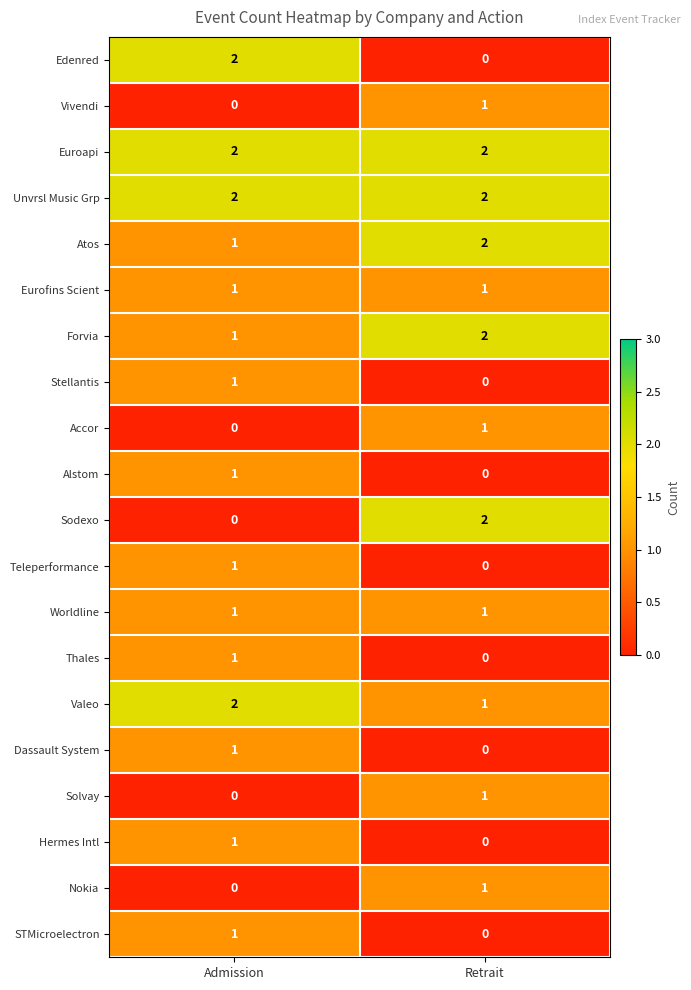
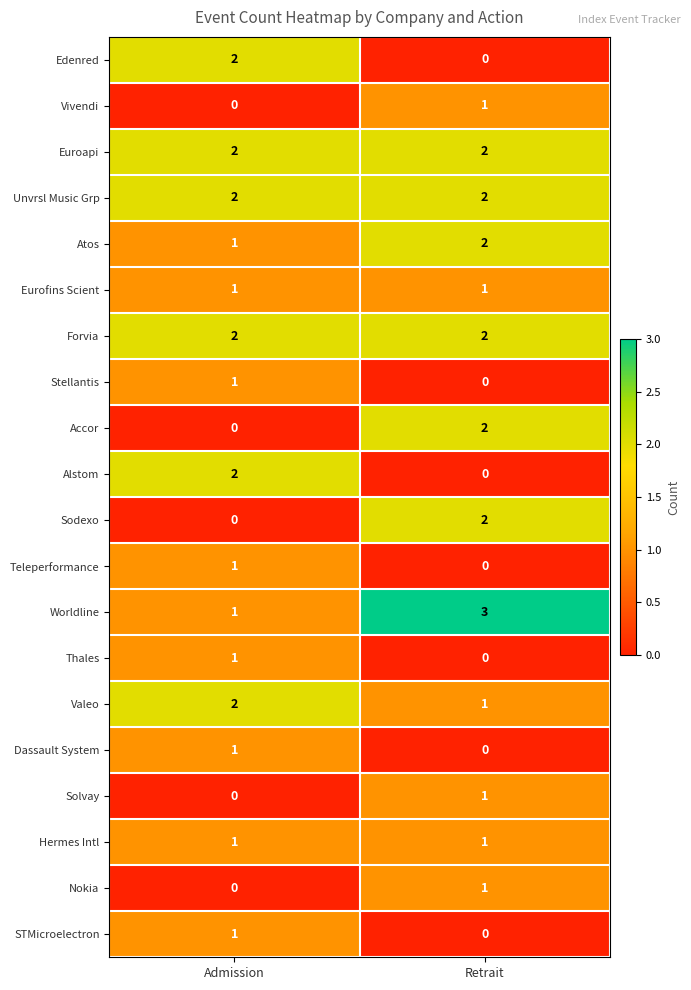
Forvia, Admission: 1 -> 2
Accor, Retrait: 1 -> 2
Alstom, Admission: 1 -> 2
Worldline, Retrait: 1 -> 3
Hermes Intl, Retrait: 0 -> 1
